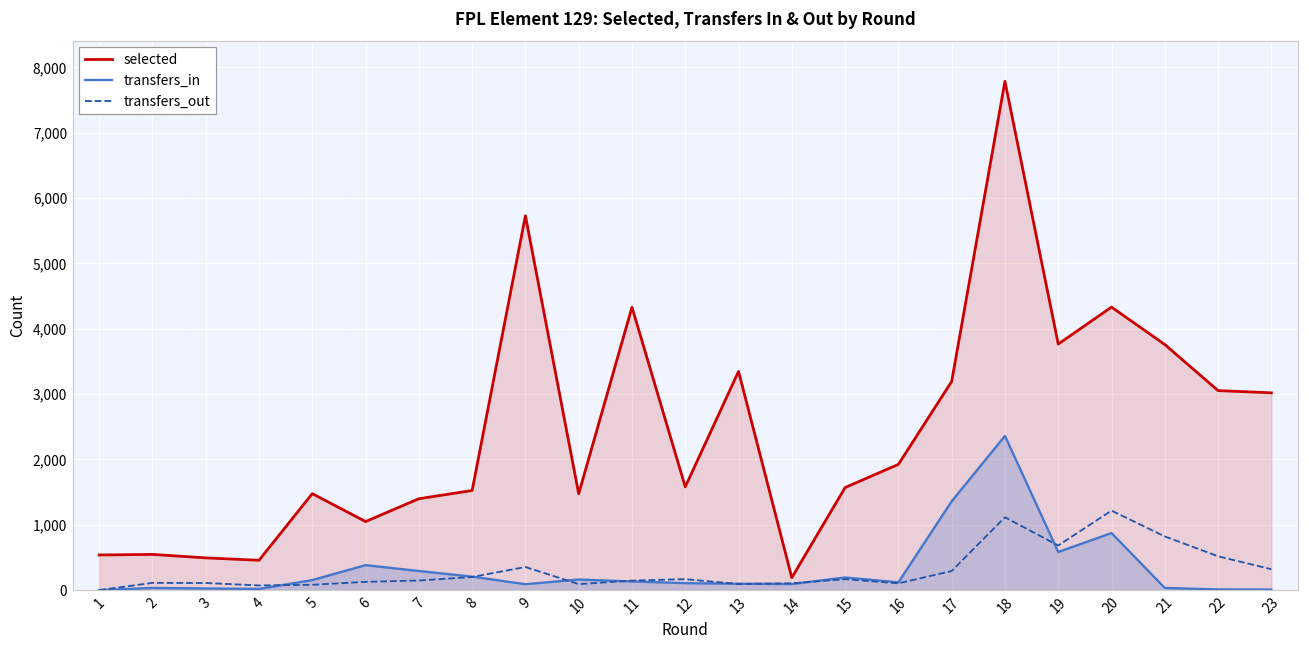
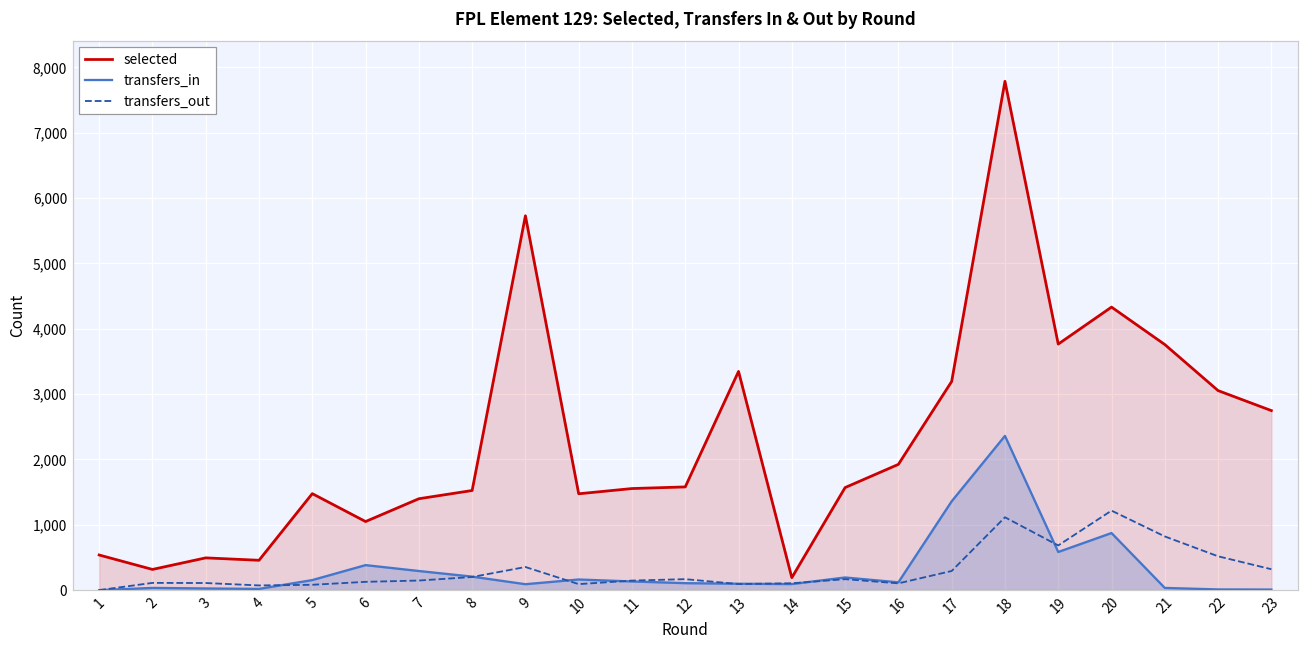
selected, 2: 500 -> 300
selected, 11: 4,300 -> 1,600
selected, 23: 3,000 -> 2,700
